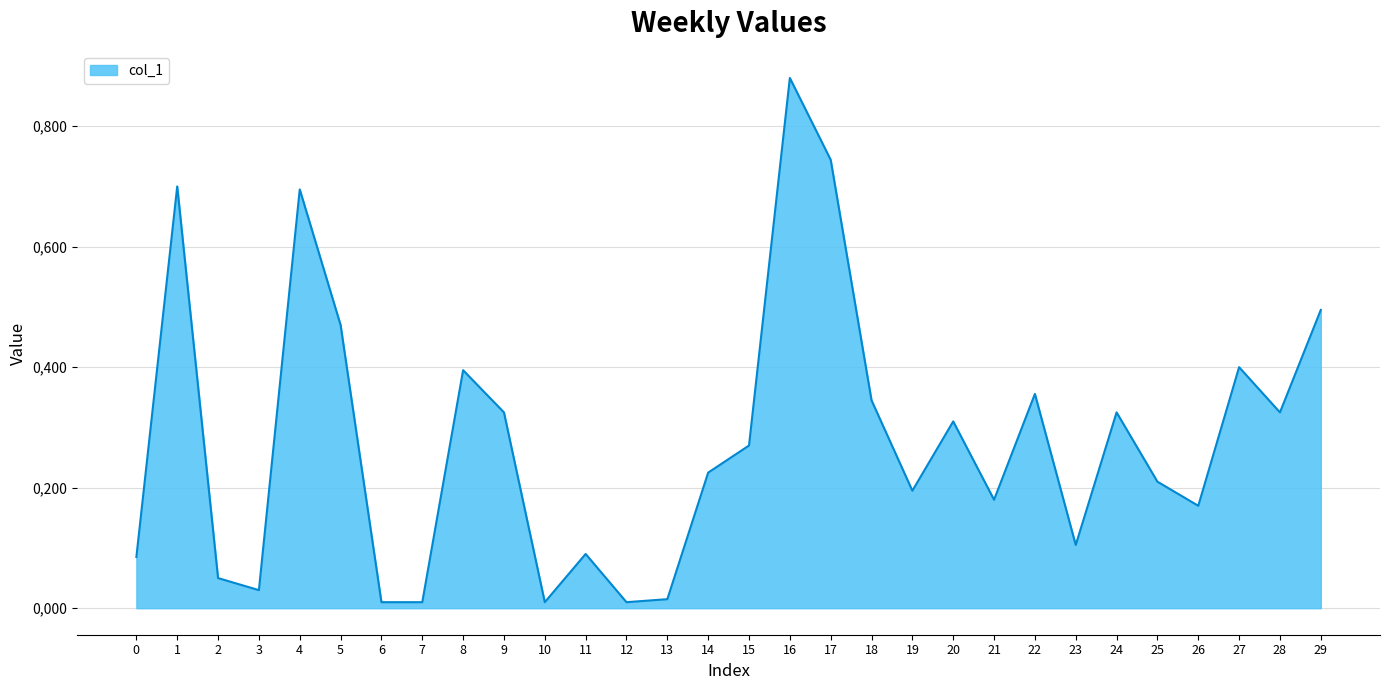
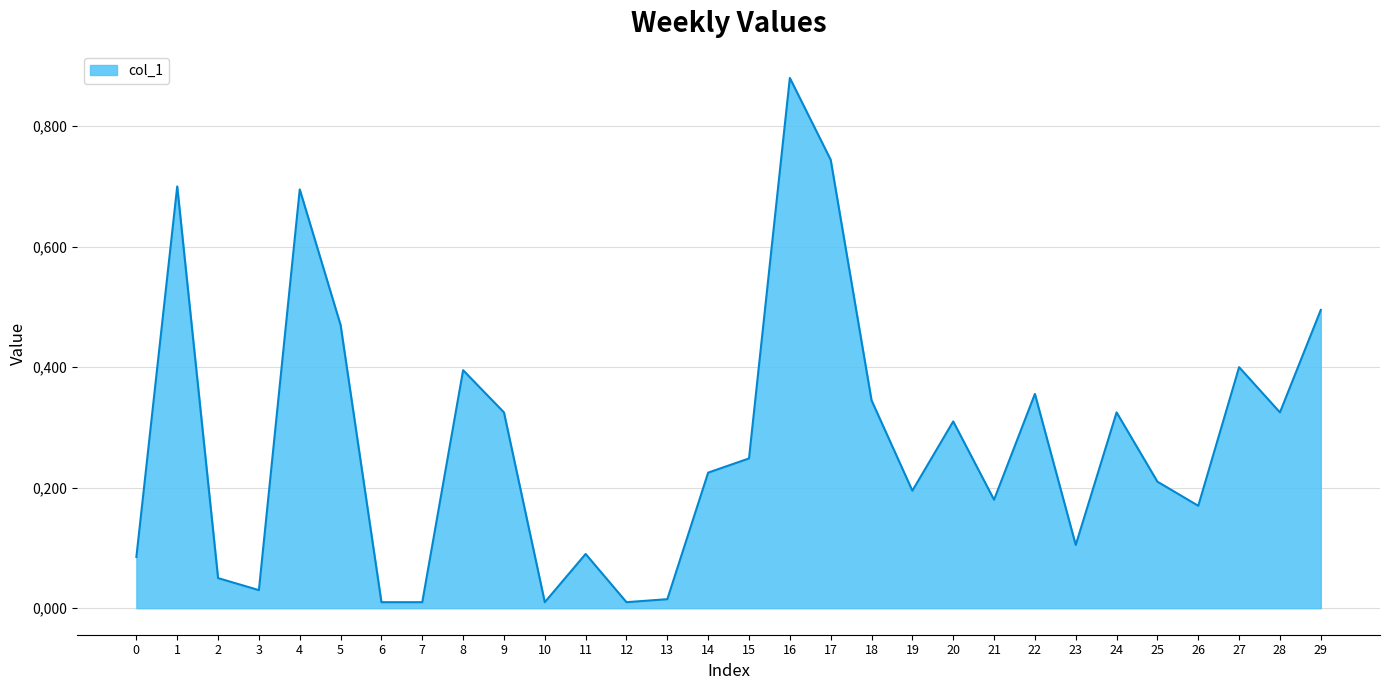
15: 270 -> 250
